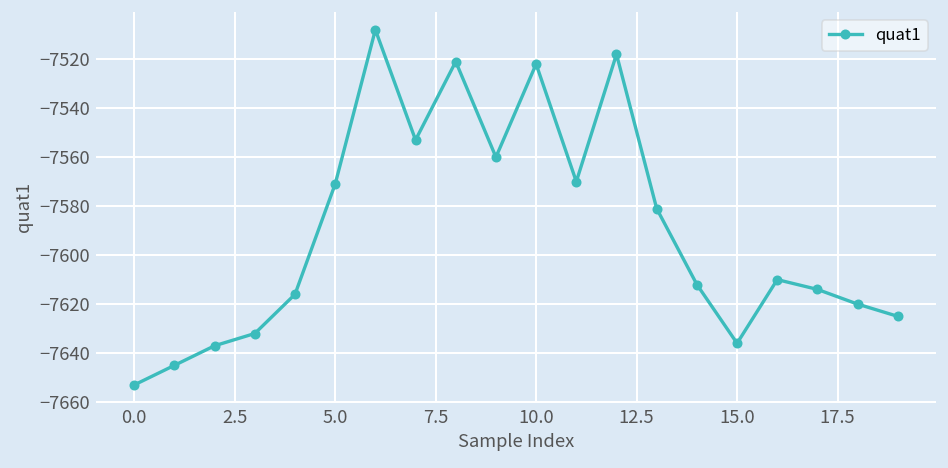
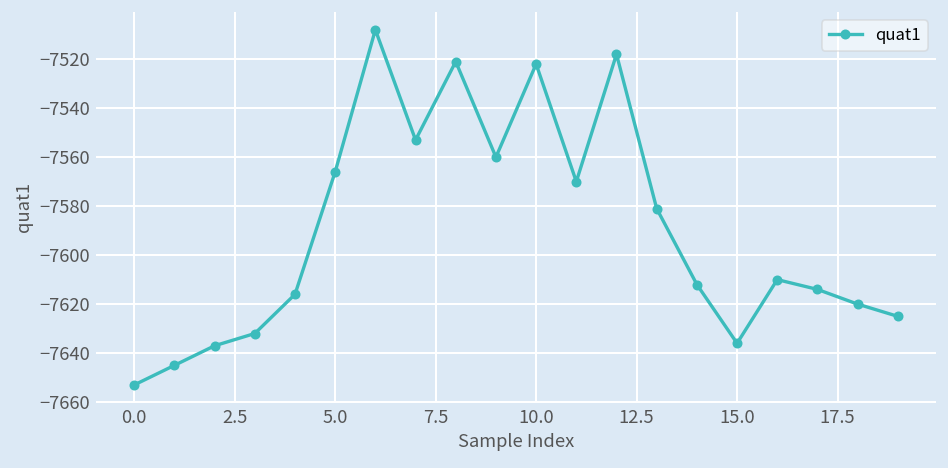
5.0: -7571 -> -7566
